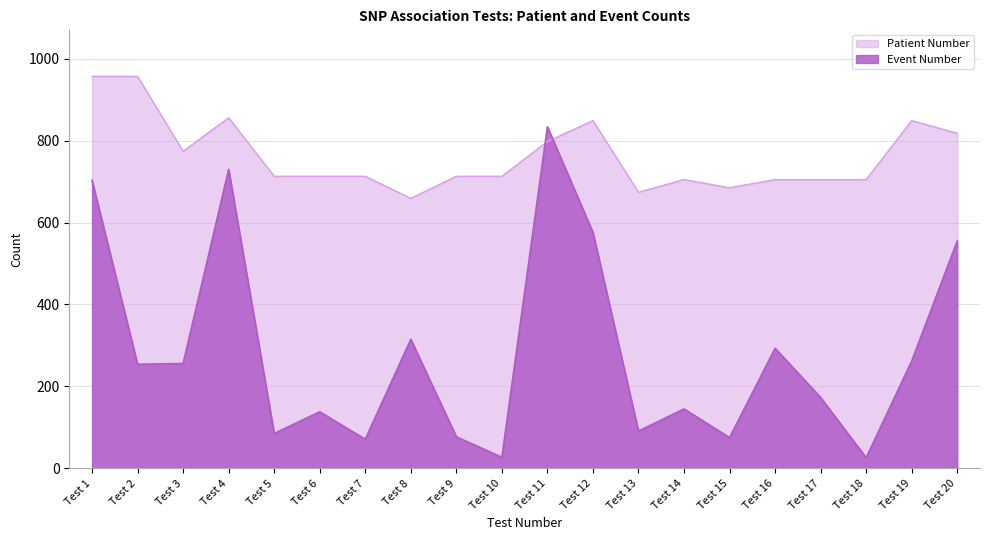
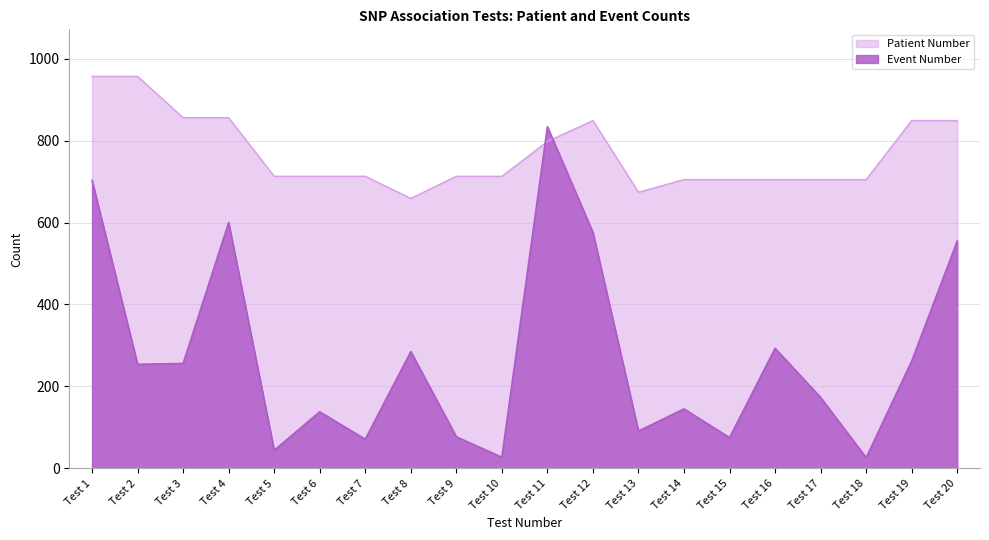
Patient Number, Test 3: 770 -> 860
Event Number, Test 4: 730 -> 600
Event Number, Test 5: 90 -> 40
Event Number, Test 8: 320 -> 290
Patient Number, Test 15: 690 -> 710
Patient Number, Test 20: 820 -> 850
